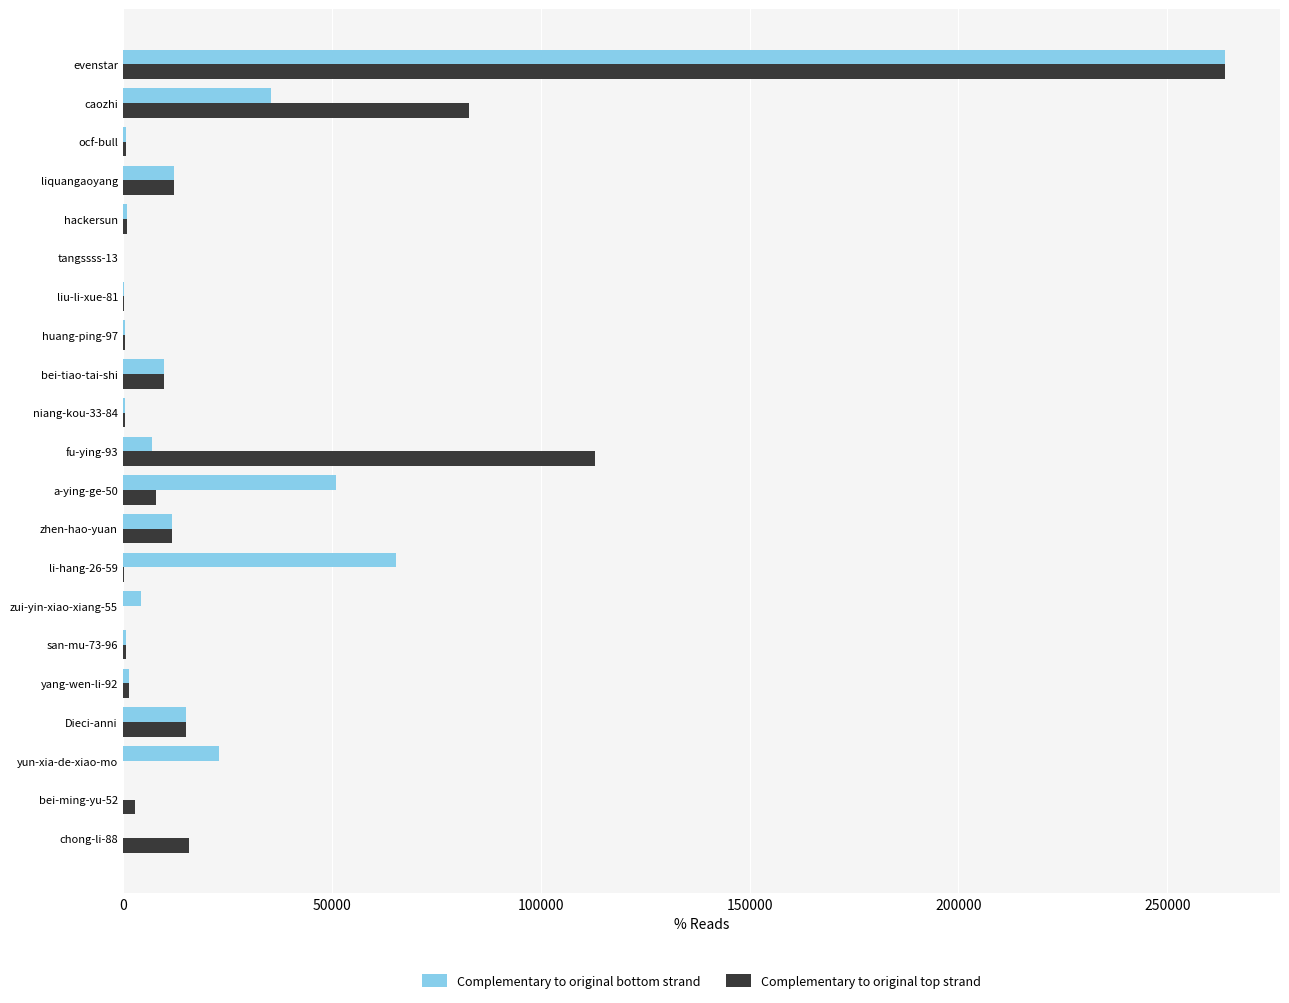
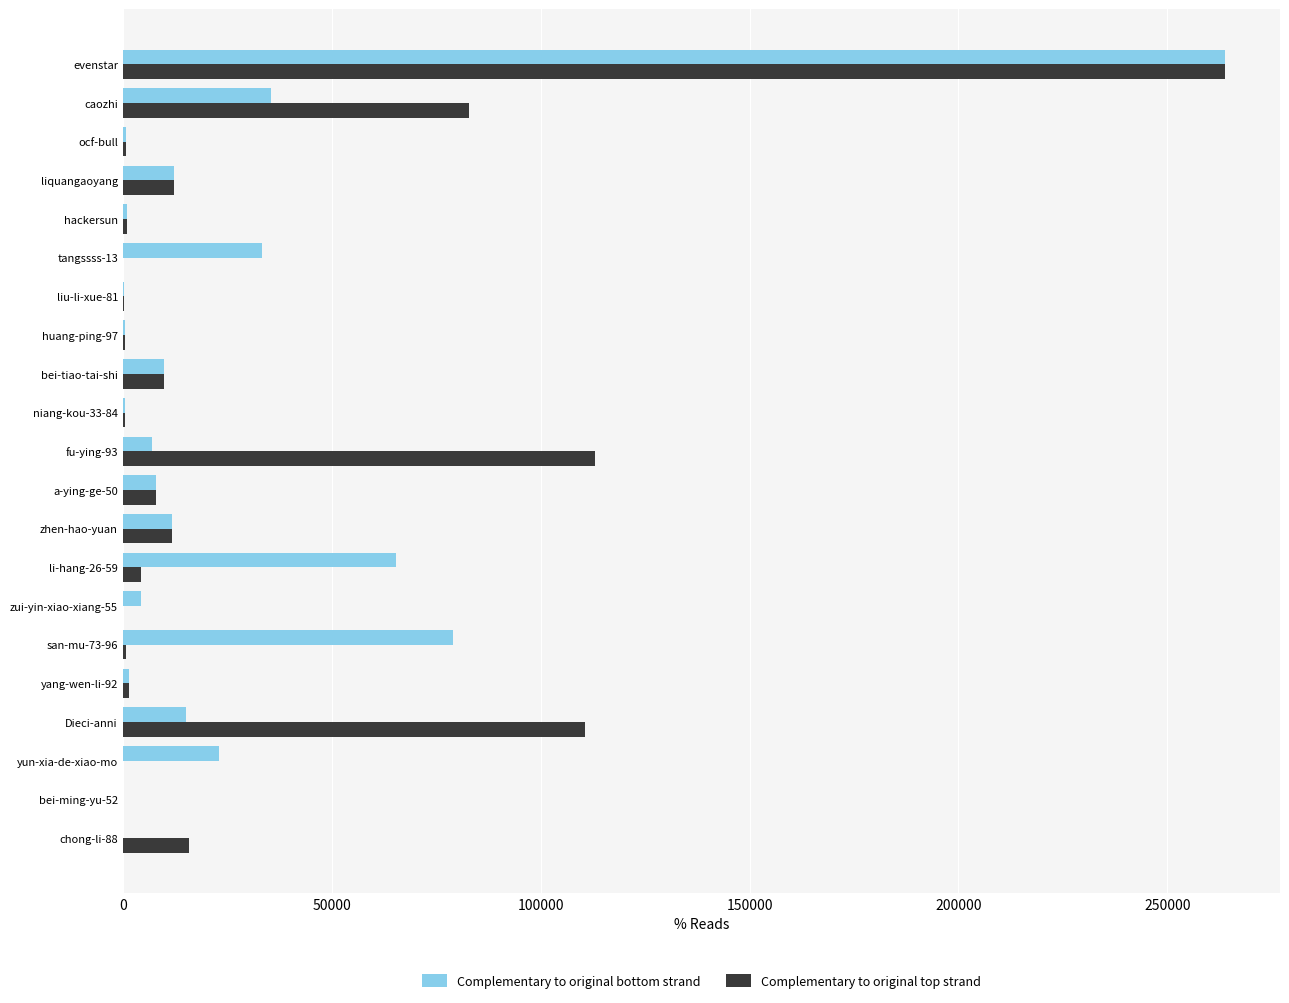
Complementary to original bottom strand, tangssss-13: 0 -> 33000
Complementary to original bottom strand, a-ying-ge-50: 51000 -> 8000
Complementary to original top strand, li-hang-26-59: 0 -> 4000
Complementary to original bottom strand, san-mu-73-96: 1000 -> 79000
Complementary to original top strand, Dieci-anni: 15000 -> 111000
Complementary to original top strand, bei-ming-yu-52: 3000 -> 0
